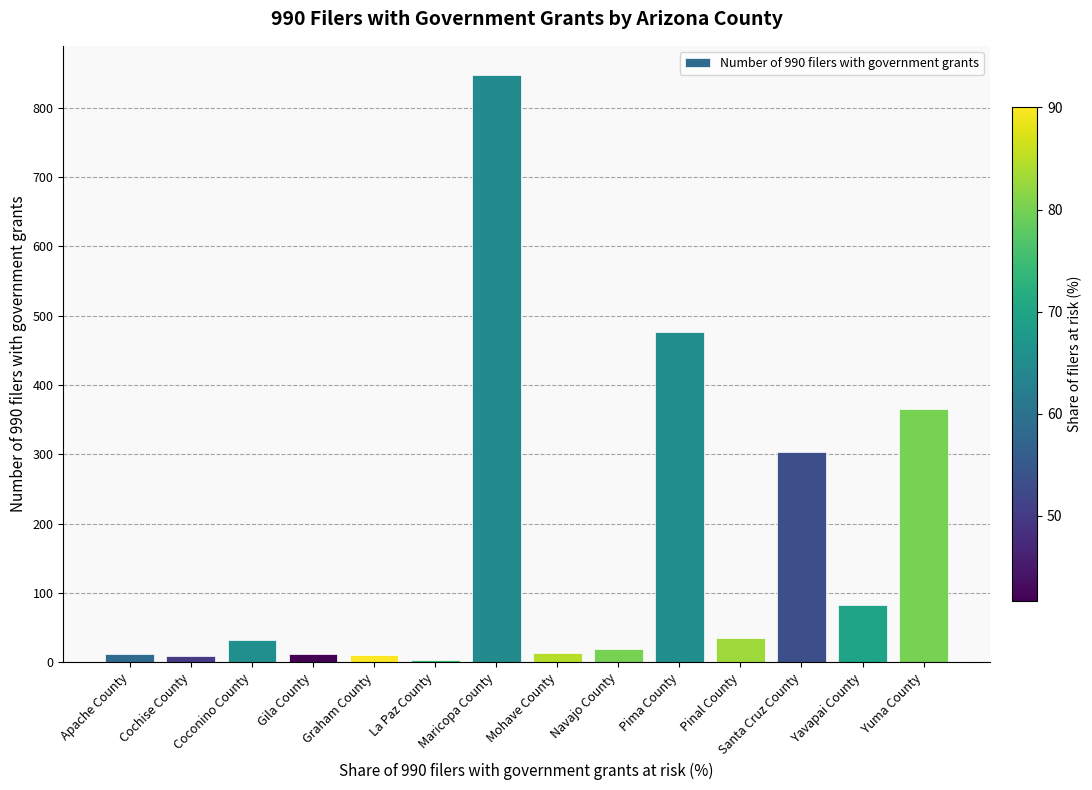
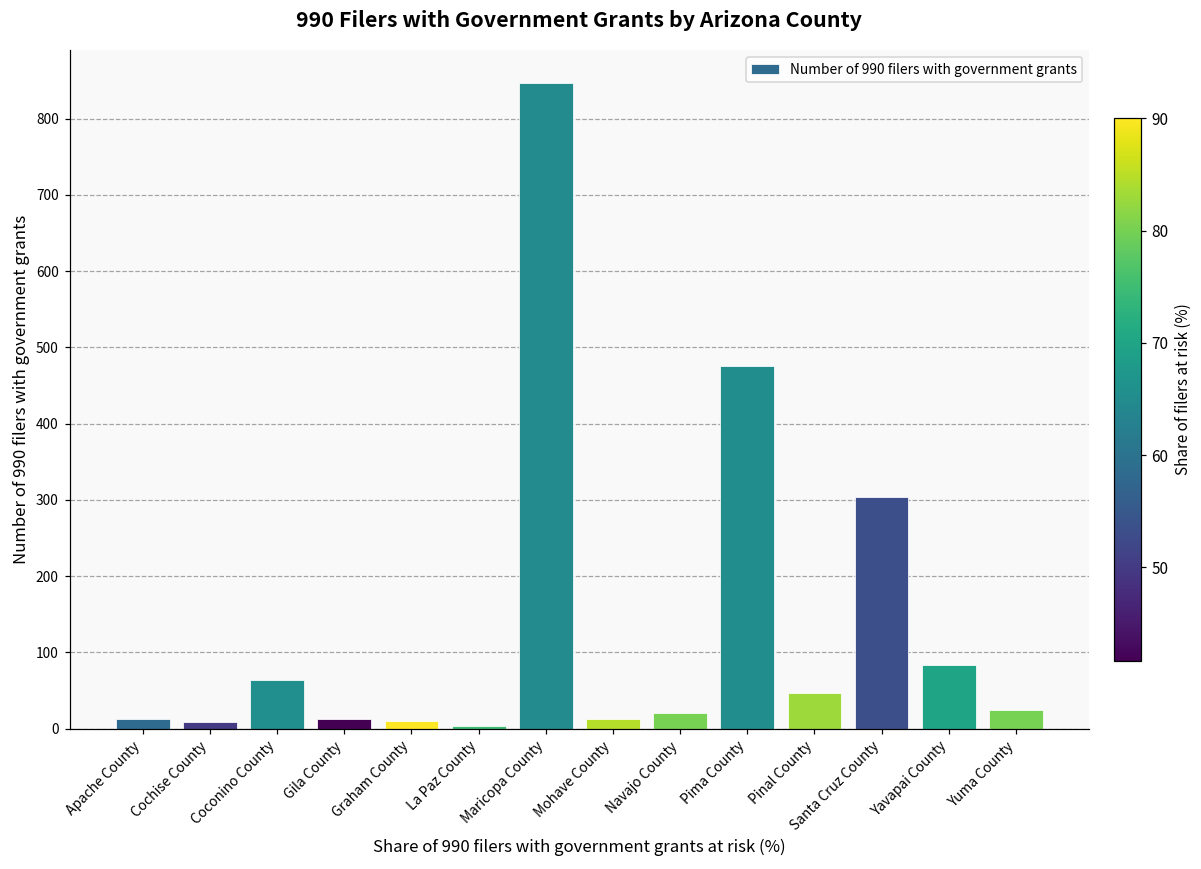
Coconino County: 30 -> 60
Pinal County: 40 -> 50
Yuma County: 370 -> 30
